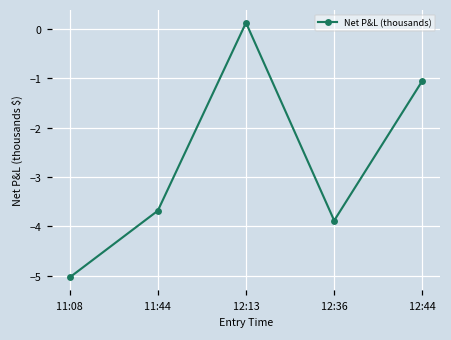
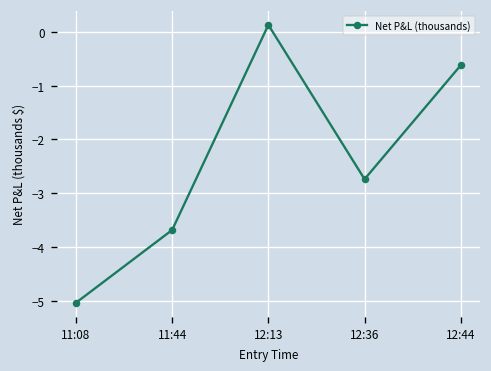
12:36: -3.9 -> -2.7
12:44: -1.0 -> -0.6
